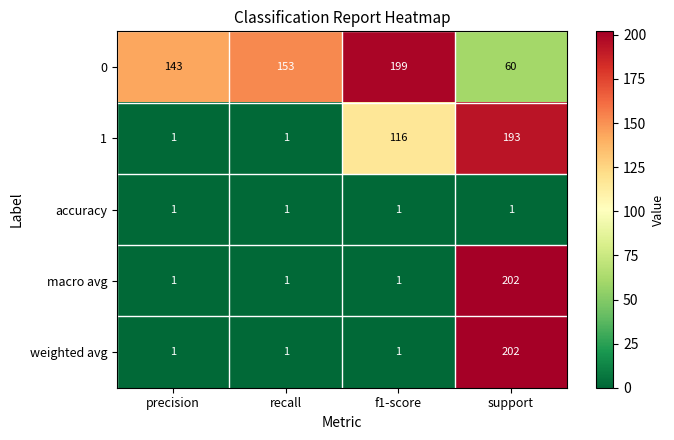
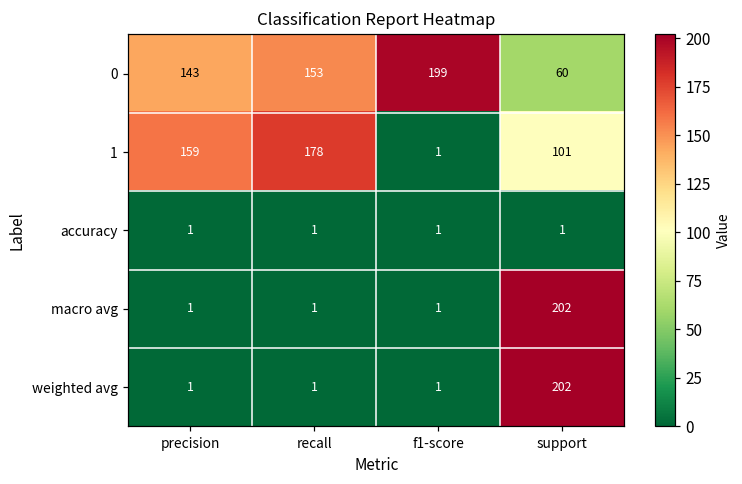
1, precision: 1 -> 159
1, recall: 1 -> 178
1, f1-score: 116 -> 1
1, support: 193 -> 101
